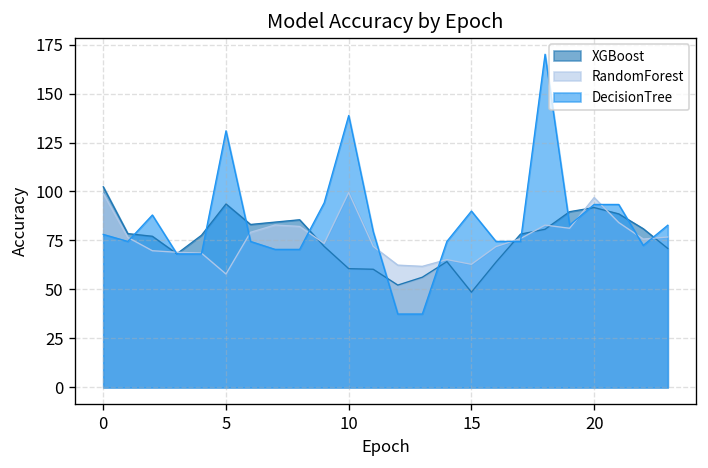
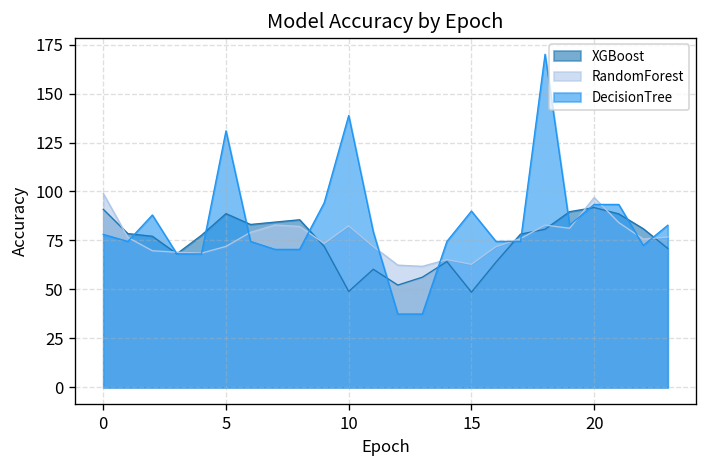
XGBoost, 0: 102 -> 91
XGBoost, 5: 94 -> 89
RandomForest, 5: 58 -> 72
XGBoost, 10: 61 -> 49
RandomForest, 10: 99 -> 82
